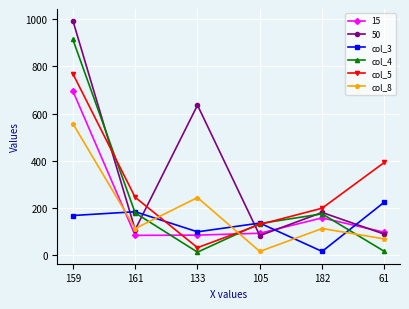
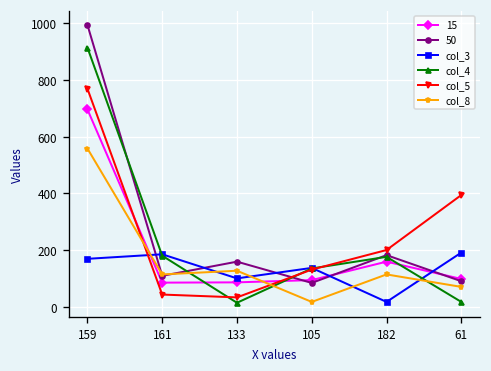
col_5, 161: 250 -> 40
50, 133: 640 -> 160
col_8, 133: 250 -> 130
col_3, 61: 230 -> 190
